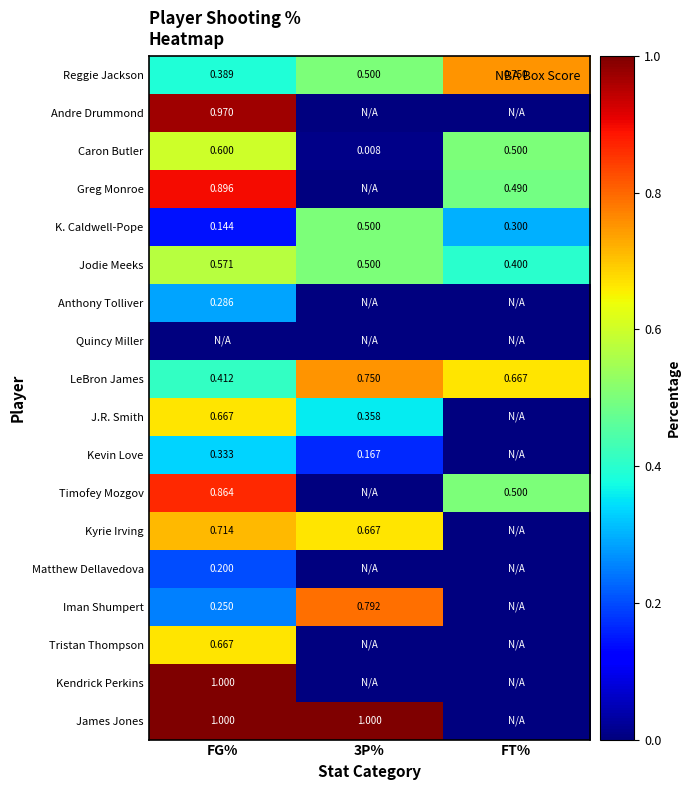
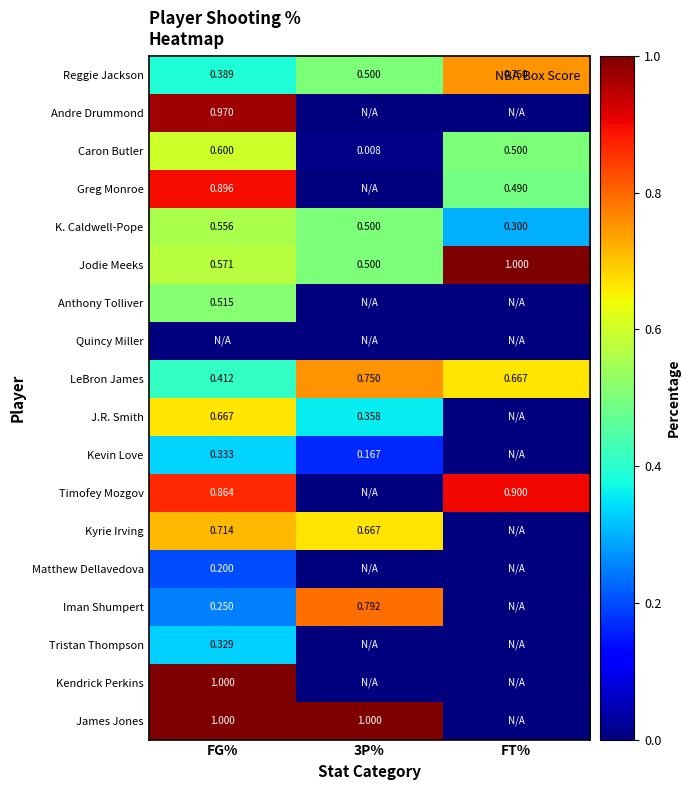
K. Caldwell-Pope, FG%: 0.144 -> 0.556
Jodie Meeks, FT%: 0.400 -> 1.000
Anthony Tolliver, FG%: 0.286 -> 0.515
Timofey Mozgov, FT%: 0.500 -> 0.900
Tristan Thompson, FG%: 0.667 -> 0.329
